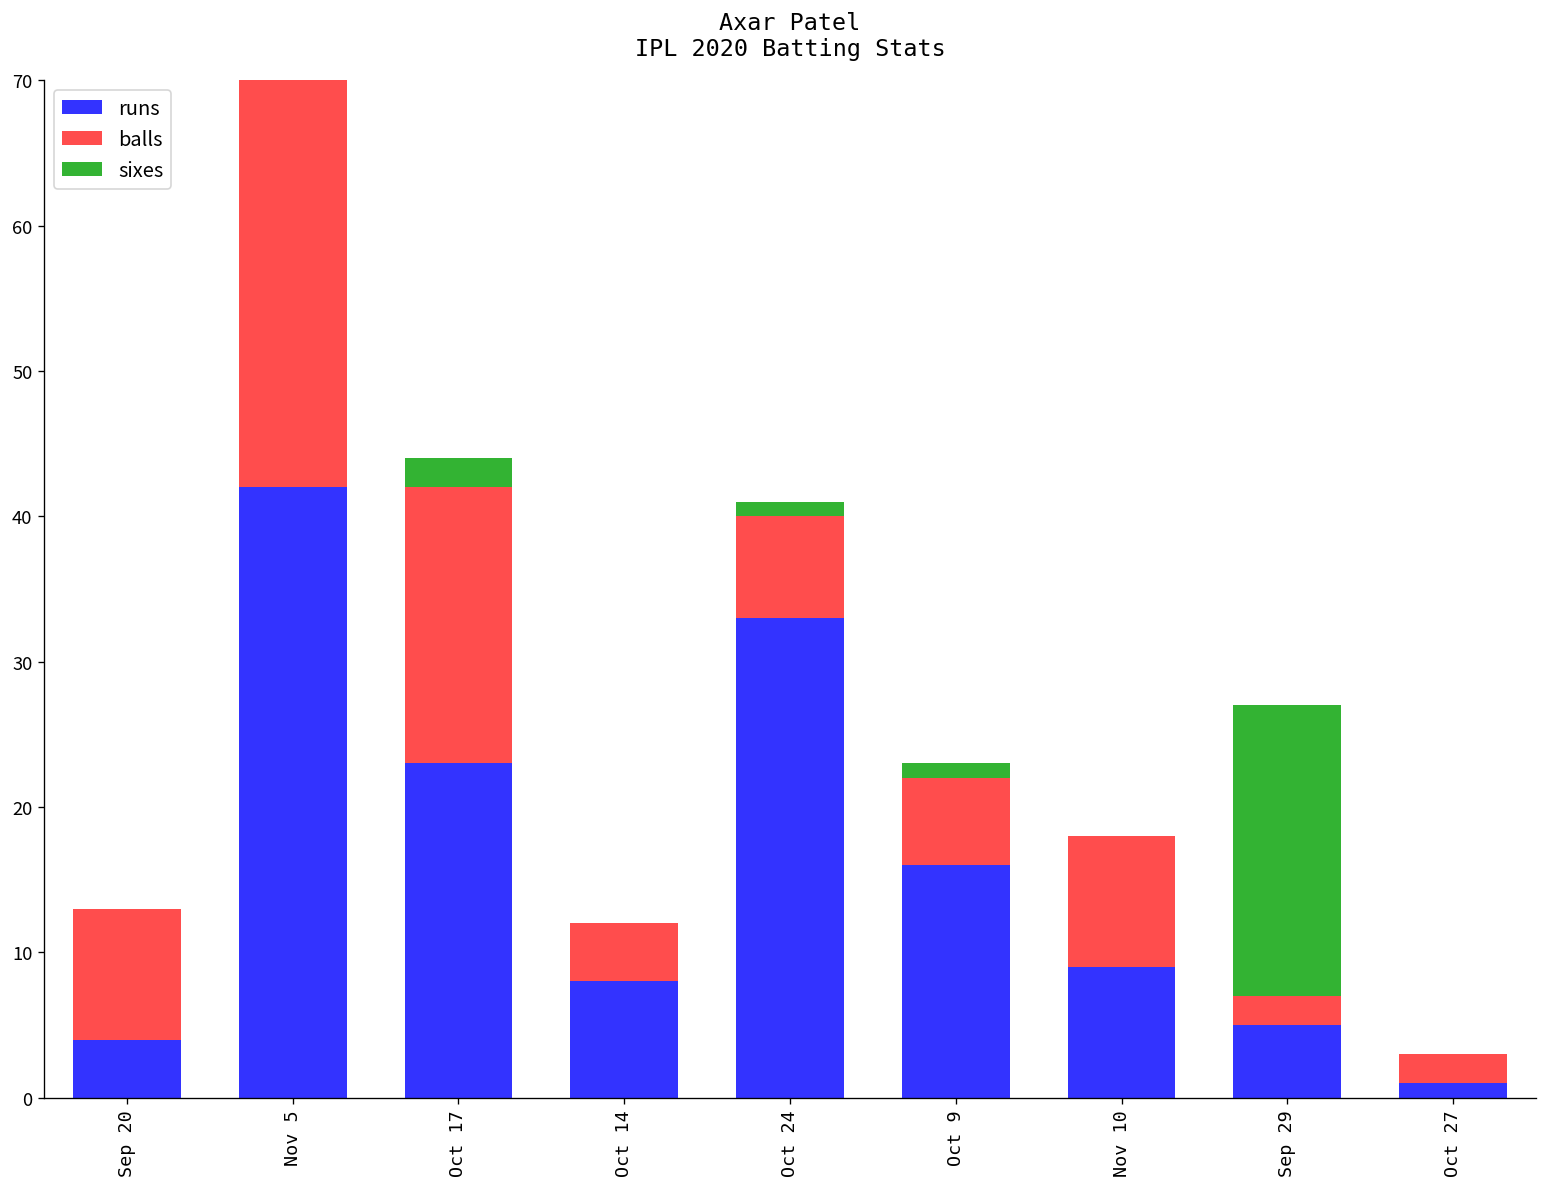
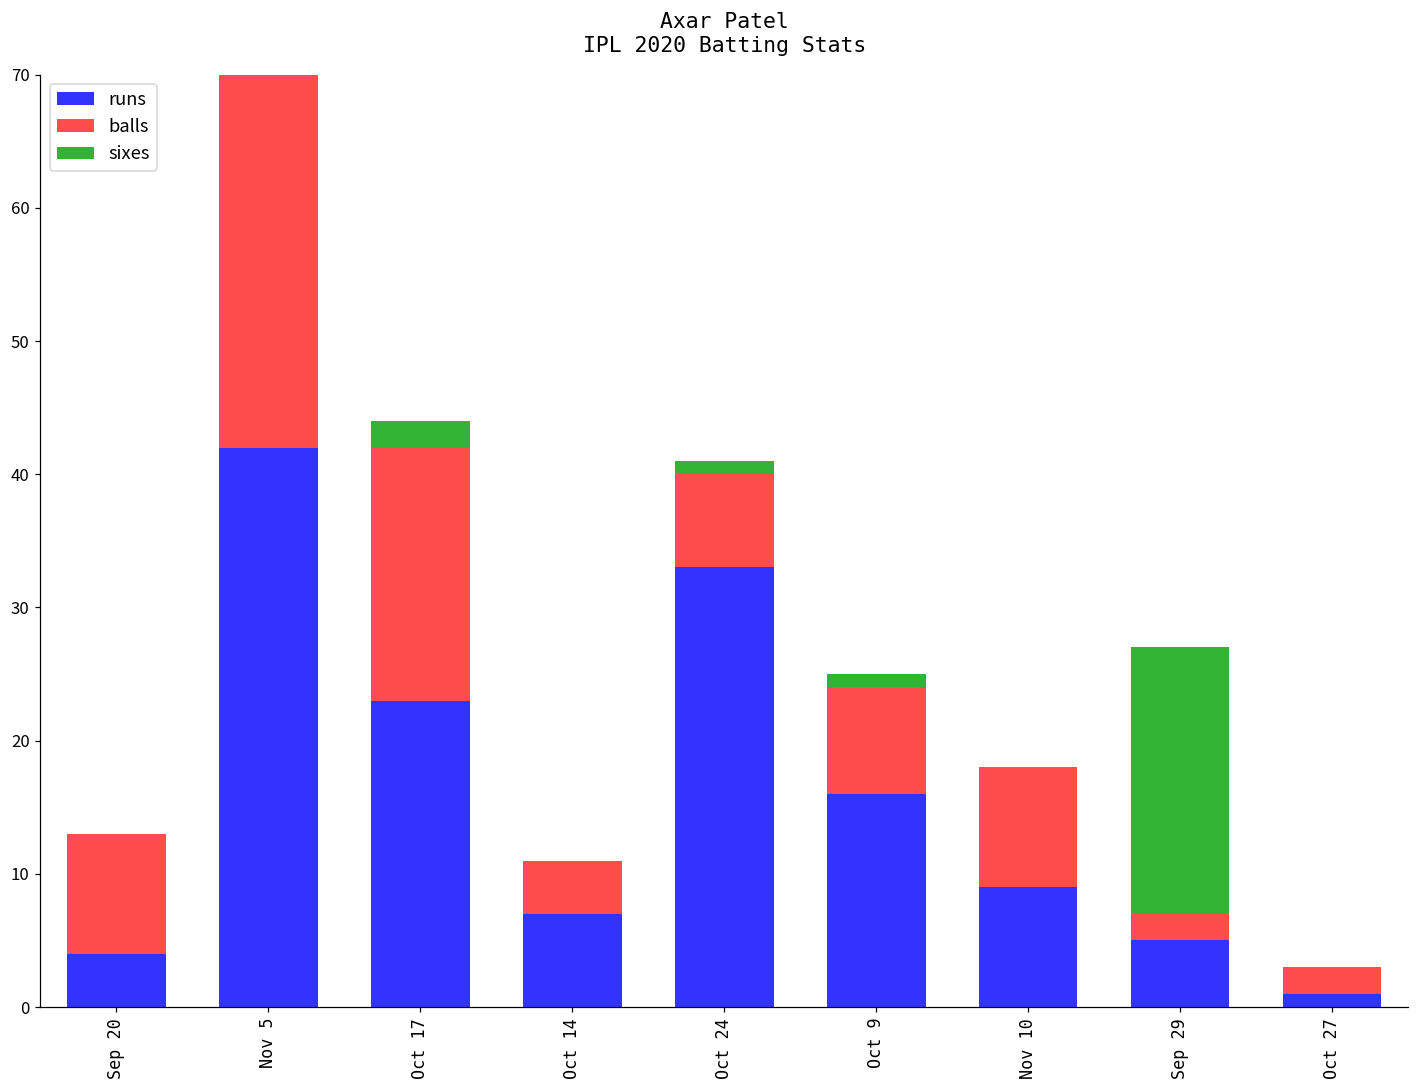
runs, Oct 14: 8 -> 7
balls, Oct 9: 6 -> 8
